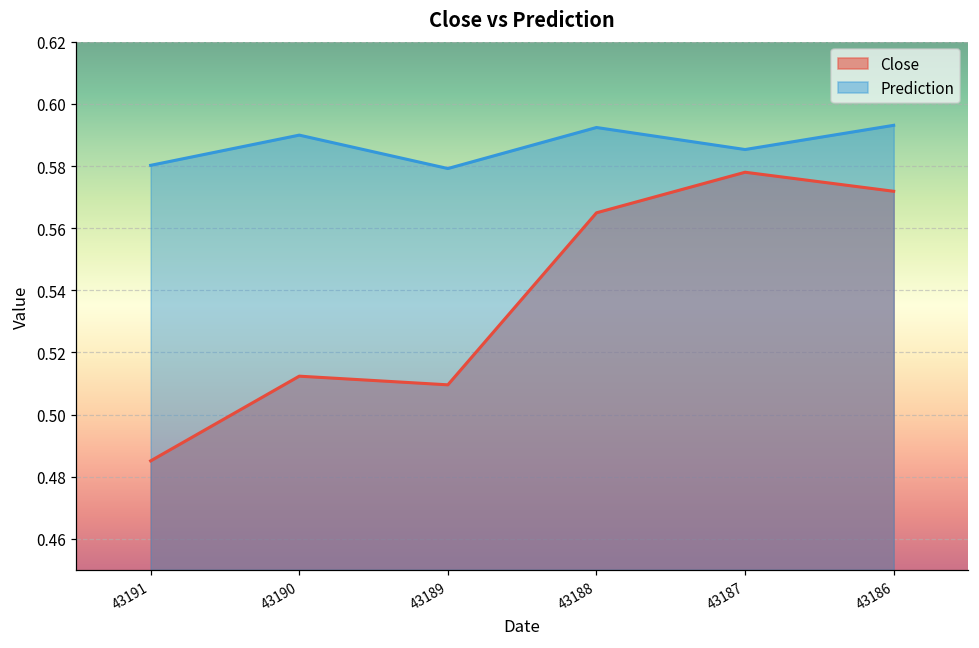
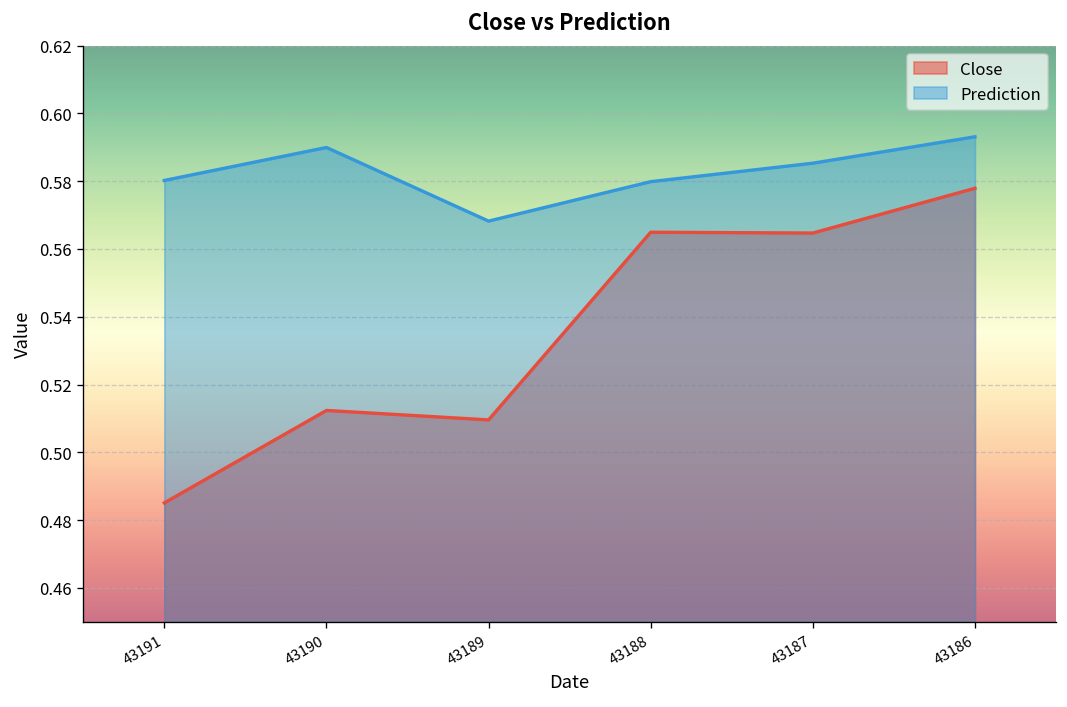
Prediction, 43189: 0.579 -> 0.568
Prediction, 43188: 0.592 -> 0.580
Close, 43187: 0.578 -> 0.565
Close, 43186: 0.572 -> 0.578
